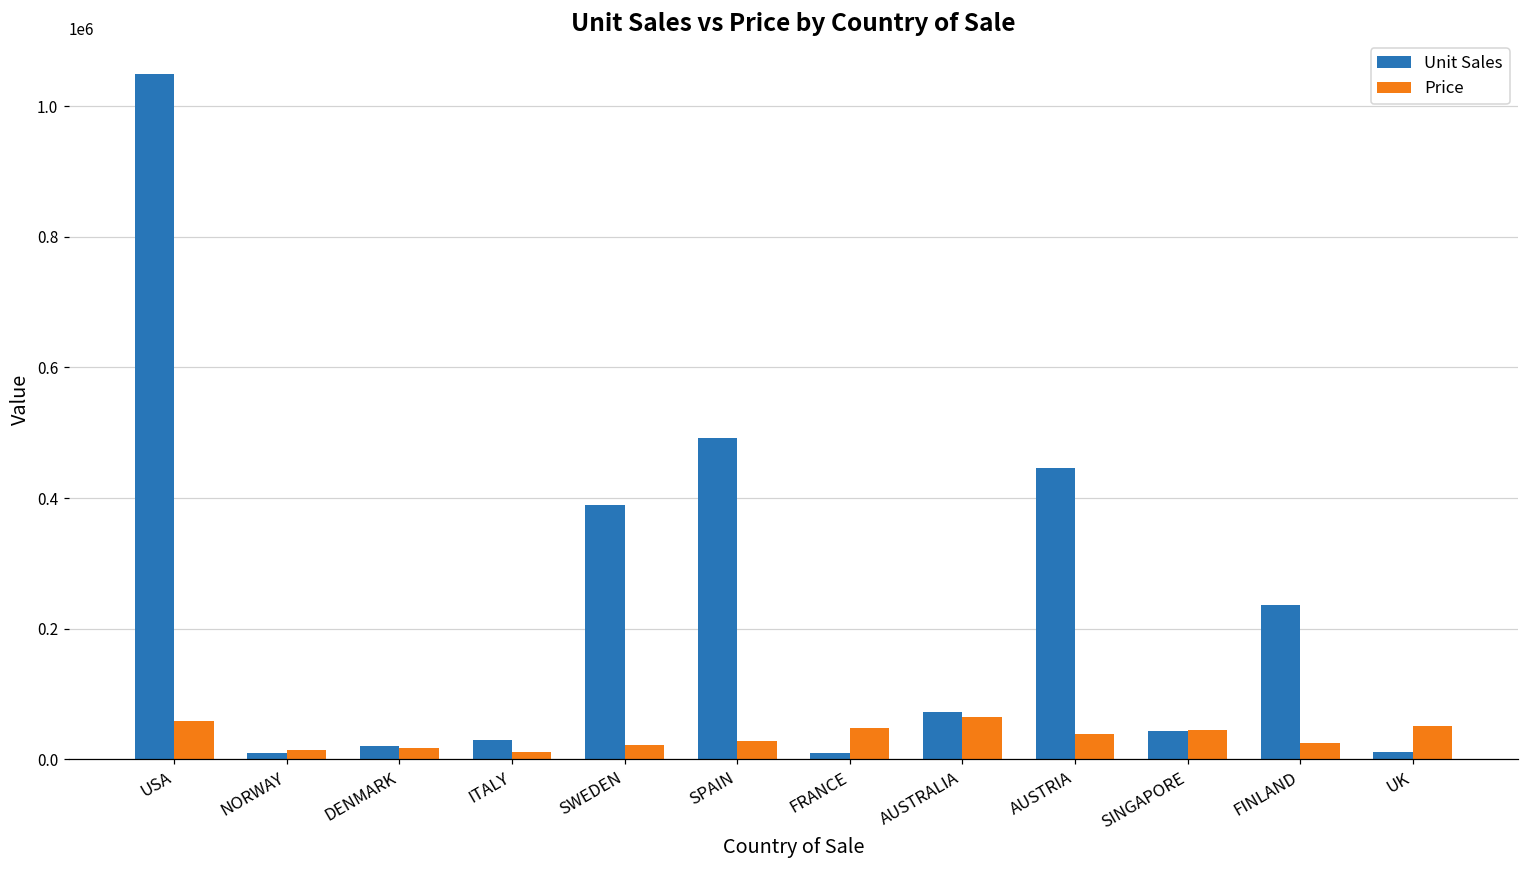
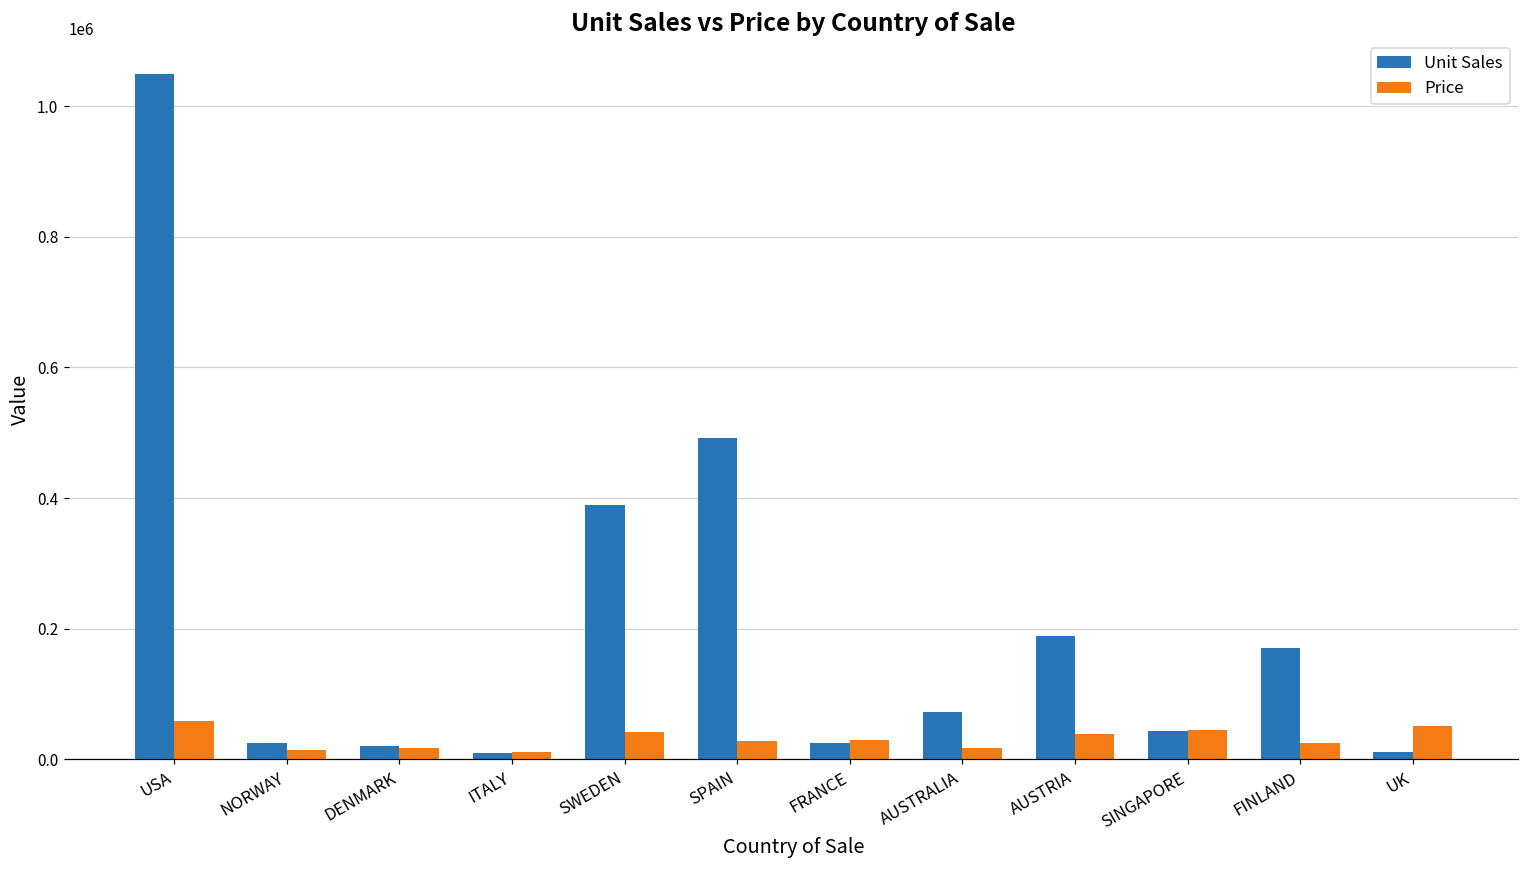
Unit Sales, NORWAY: 10000 -> 30000
Unit Sales, ITALY: 30000 -> 10000
Price, SWEDEN: 20000 -> 40000
Unit Sales, FRANCE: 10000 -> 20000
Price, FRANCE: 50000 -> 30000
Price, AUSTRALIA: 60000 -> 20000
Unit Sales, AUSTRIA: 450000 -> 190000
Unit Sales, FINLAND: 240000 -> 170000
